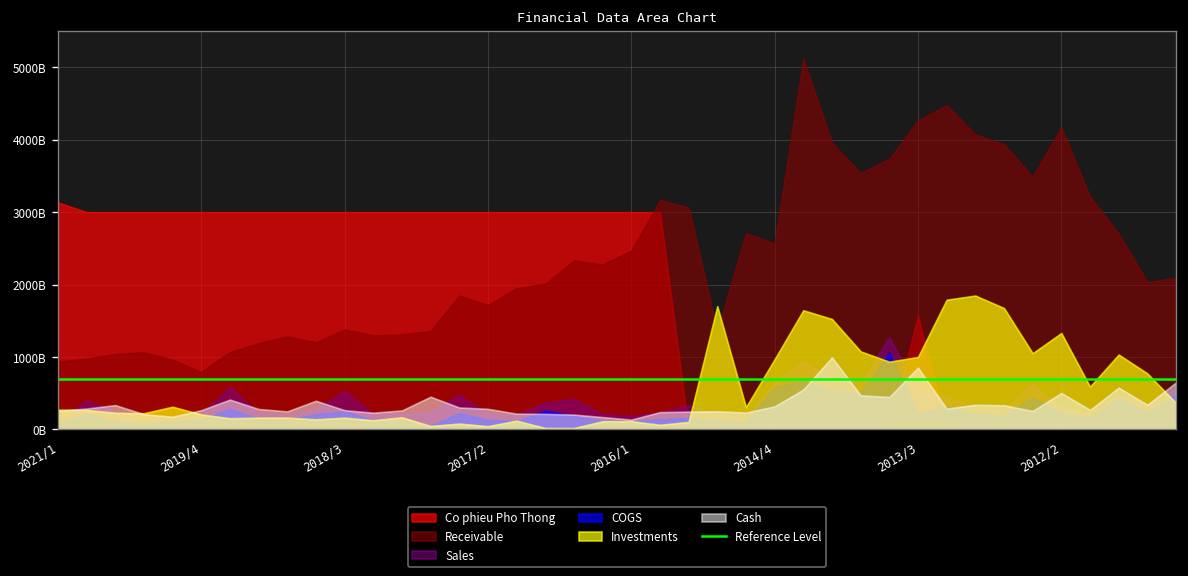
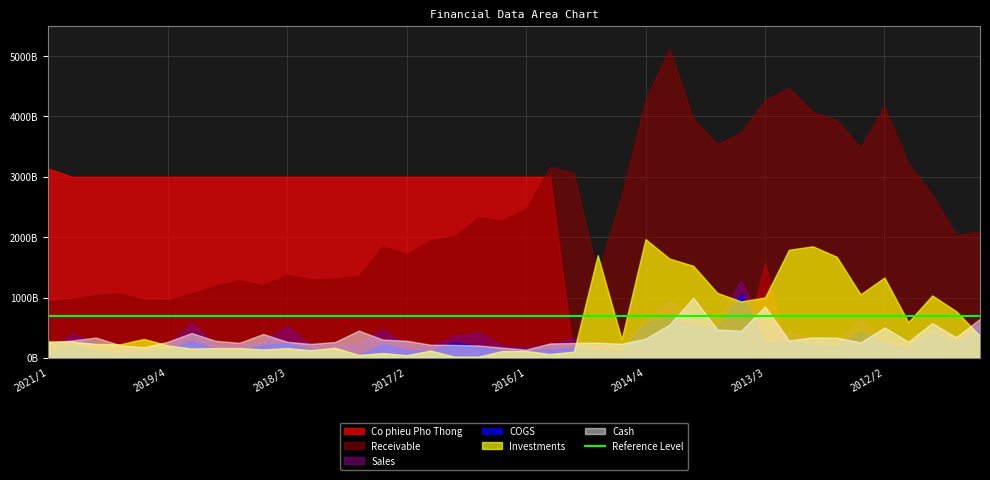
Receivable, 2019/4: 800000000000 -> 1000000000000
Receivable, 2014/4: 2600000000000 -> 4300000000000
Investments, 2014/4: 1000000000000 -> 2000000000000
